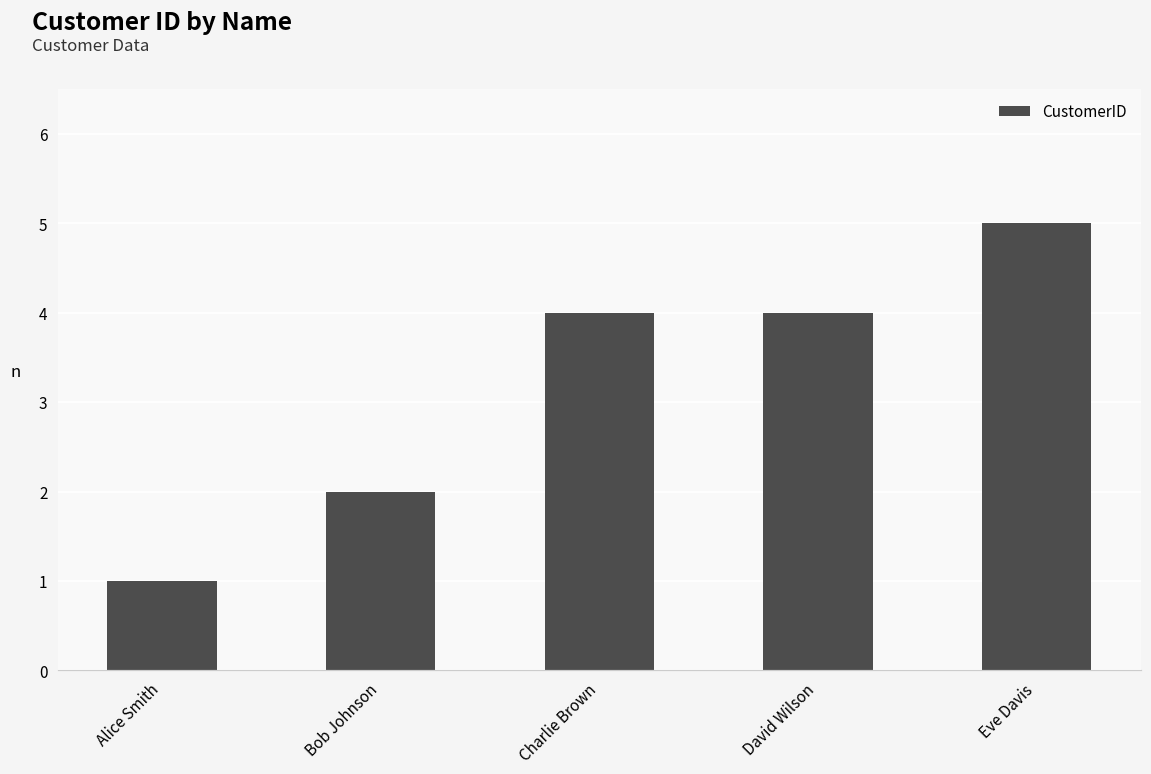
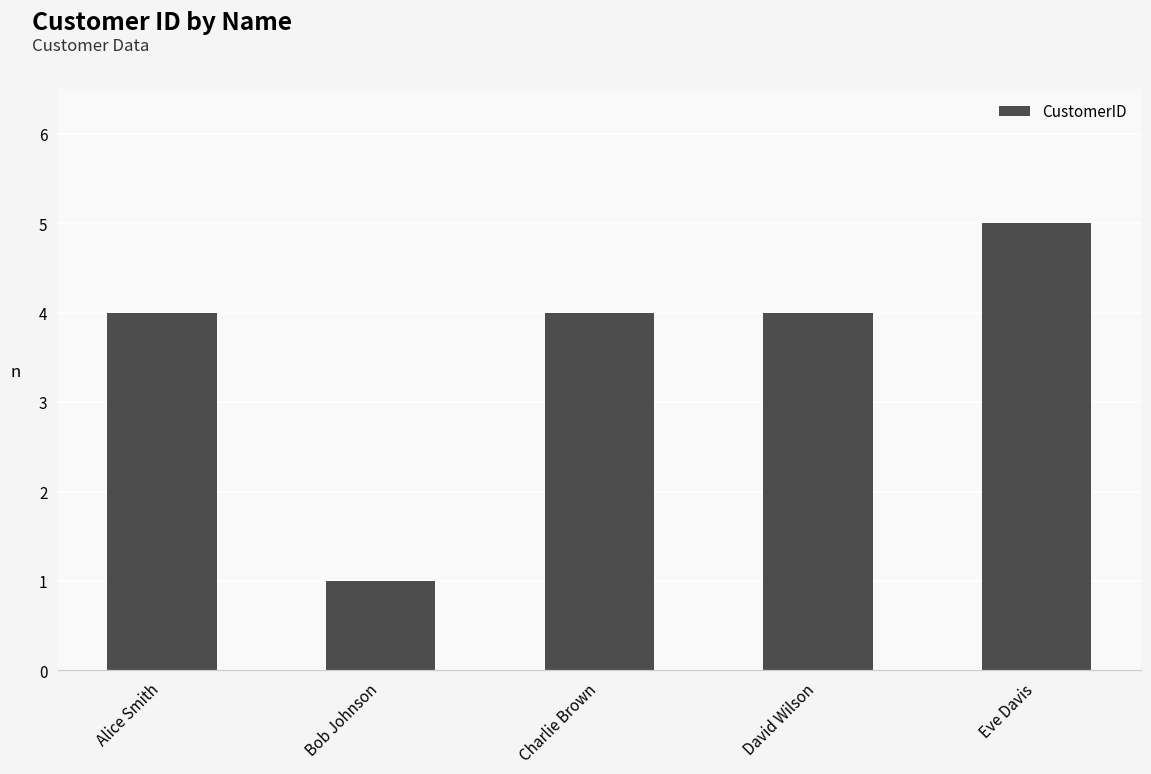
Alice Smith: 1 -> 4
Bob Johnson: 2 -> 1
